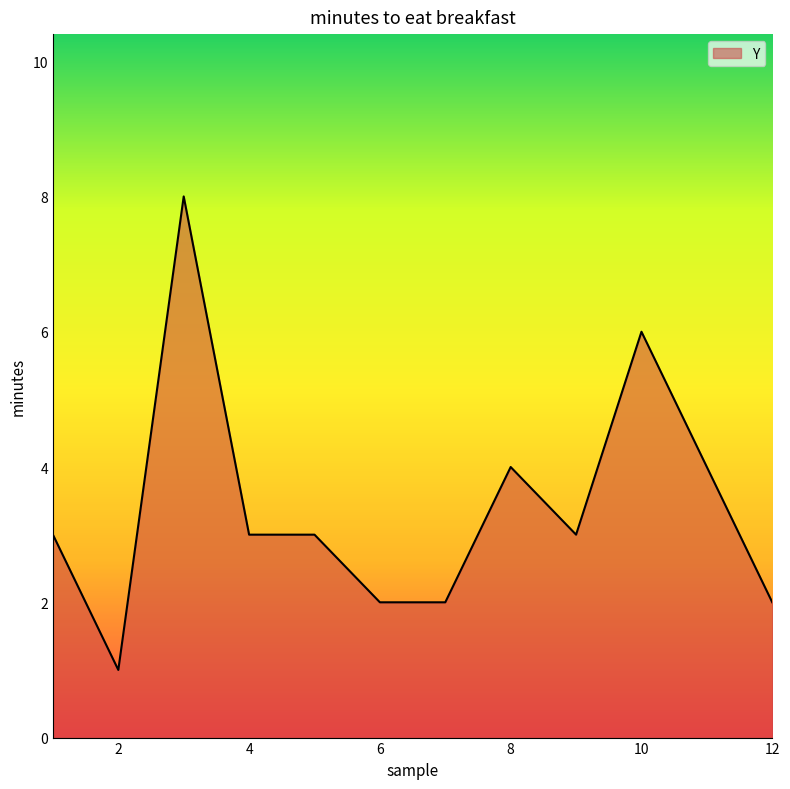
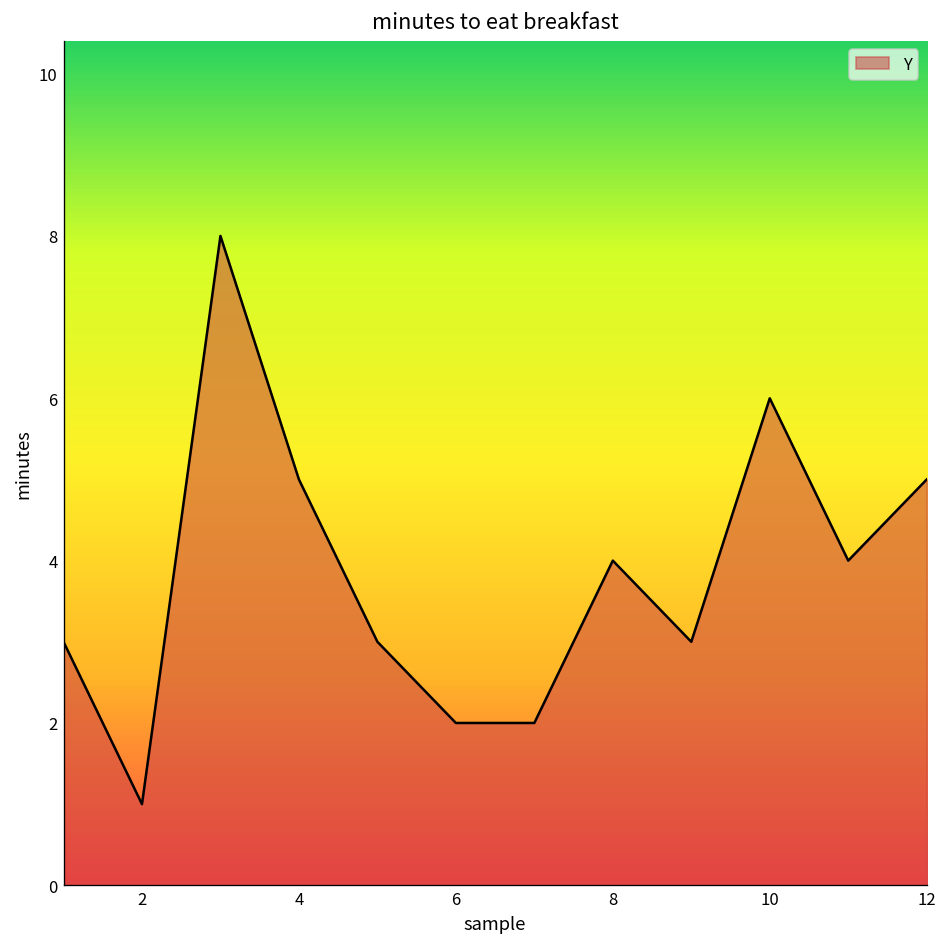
4: 3 -> 5
12: 2 -> 5
